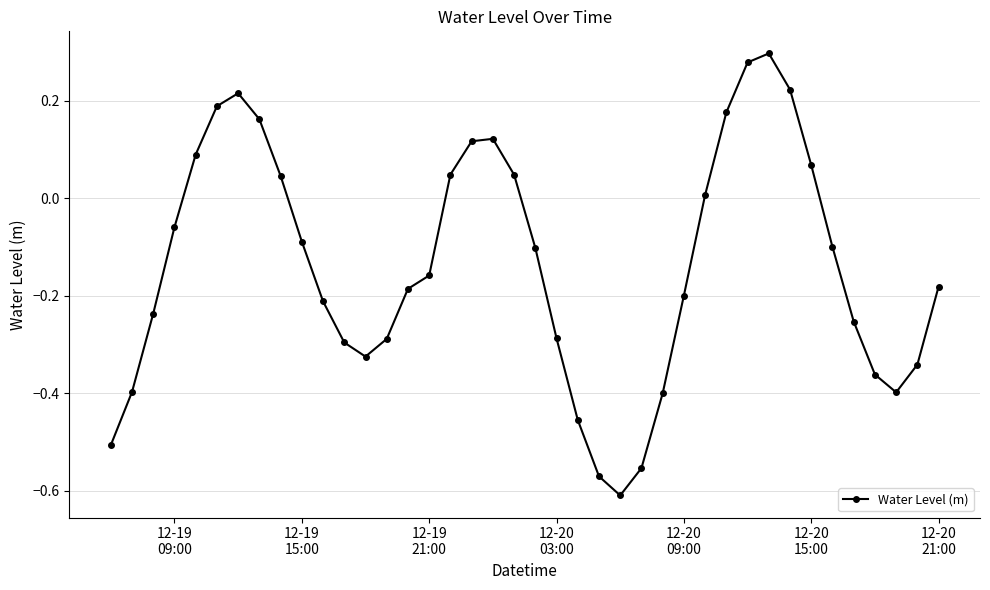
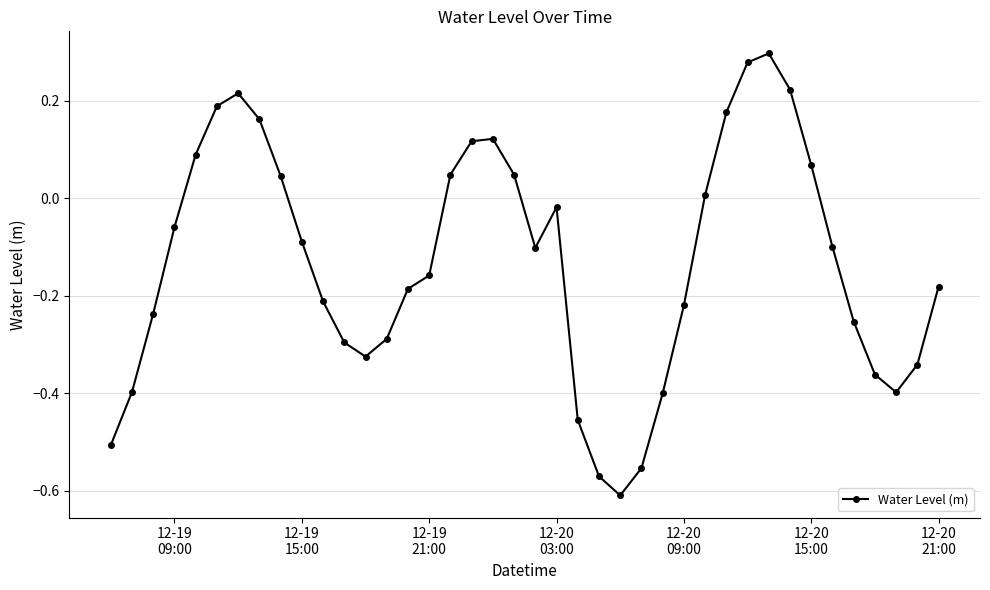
12-20 03:00: -0.29 -> -0.02
12-20 09:00: -0.20 -> -0.22
